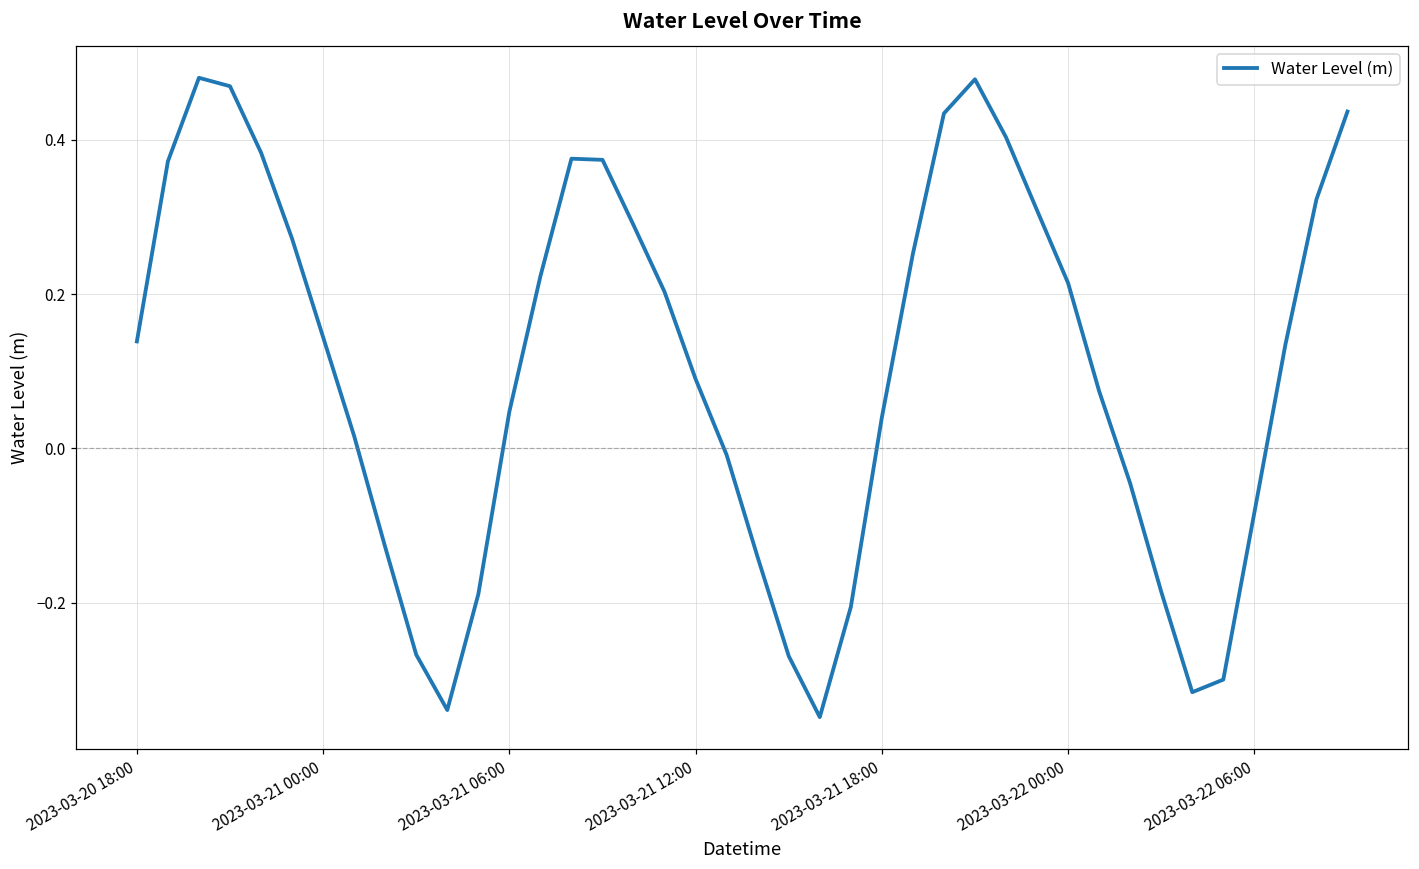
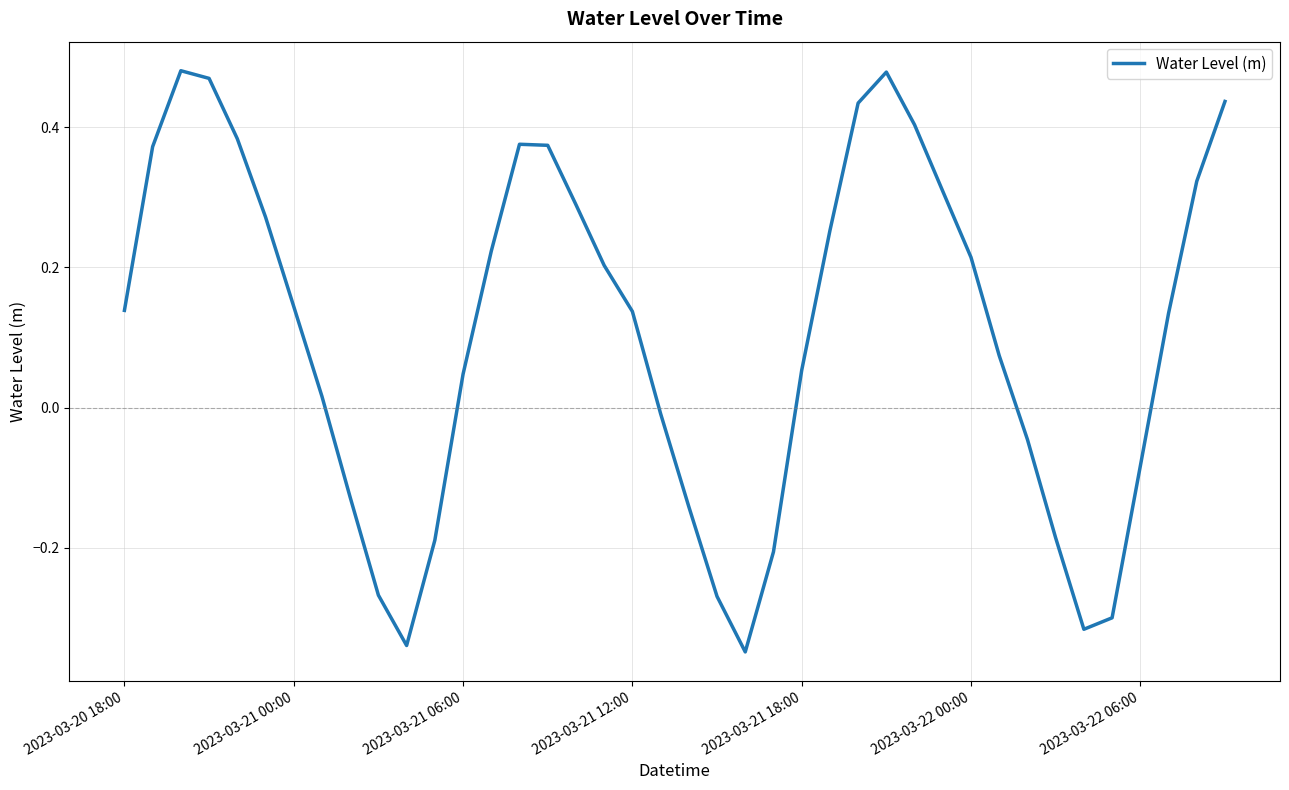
2023-03-21 12:00: 0.09 -> 0.14
2023-03-21 18:00: 0.04 -> 0.05
